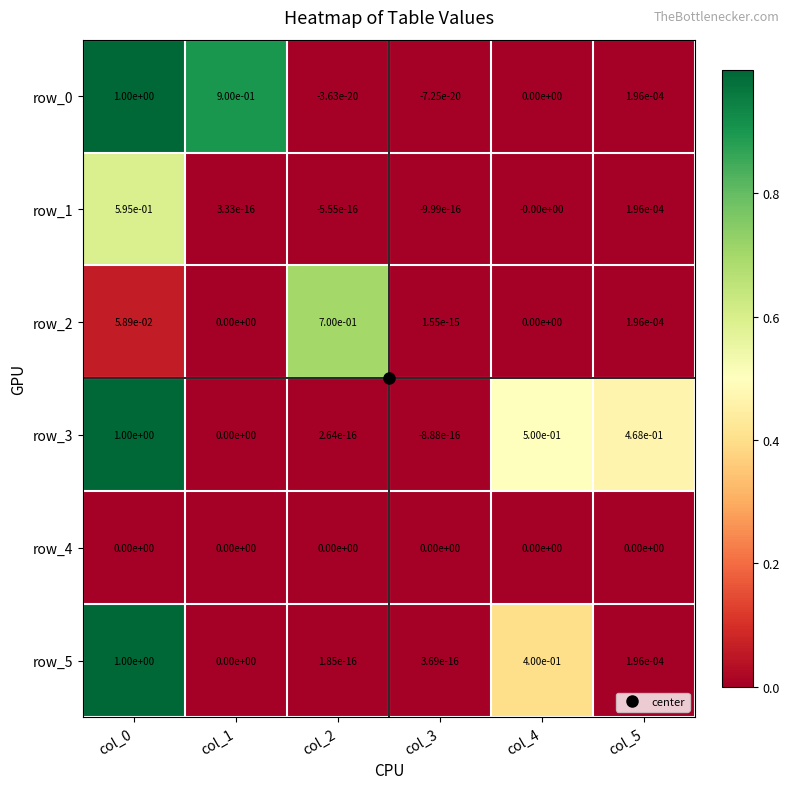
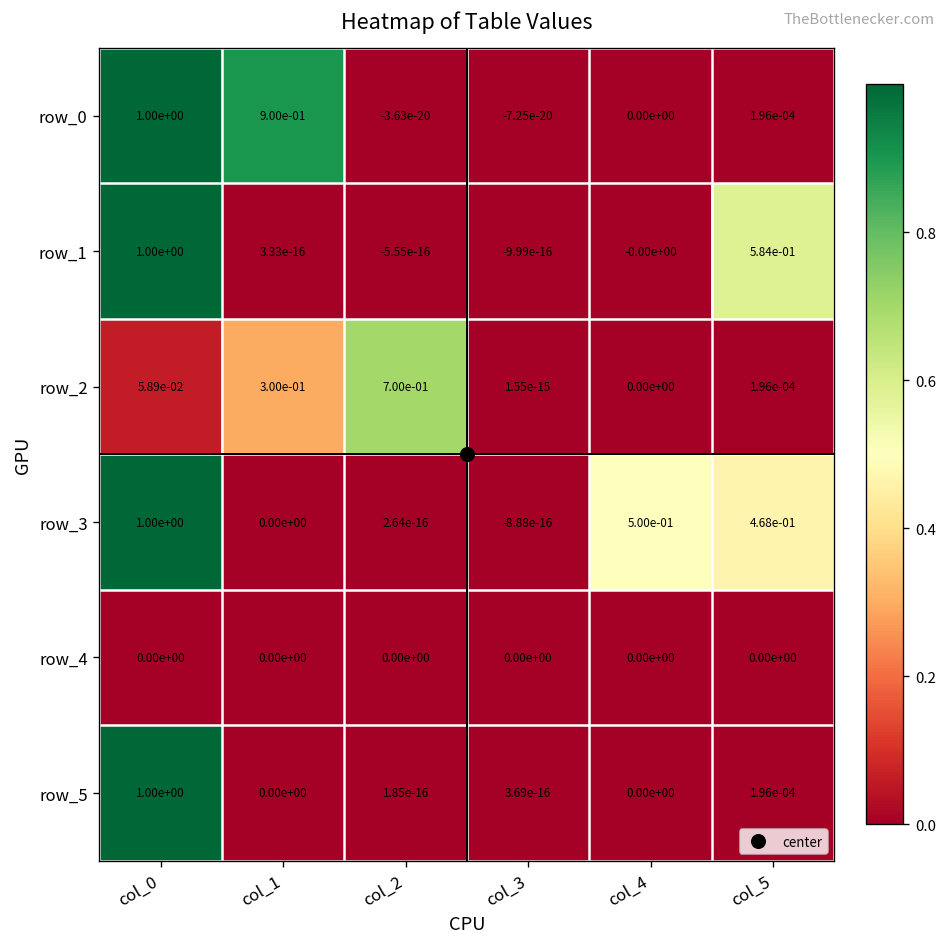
row_1, col_0: 5.95e-01 -> 1.00e+00
row_1, col_5: 1.96e-04 -> 5.84e-01
row_2, col_1: 0.00e+00 -> 3.00e-01
row_5, col_4: 4.00e-01 -> 0.00e+00
